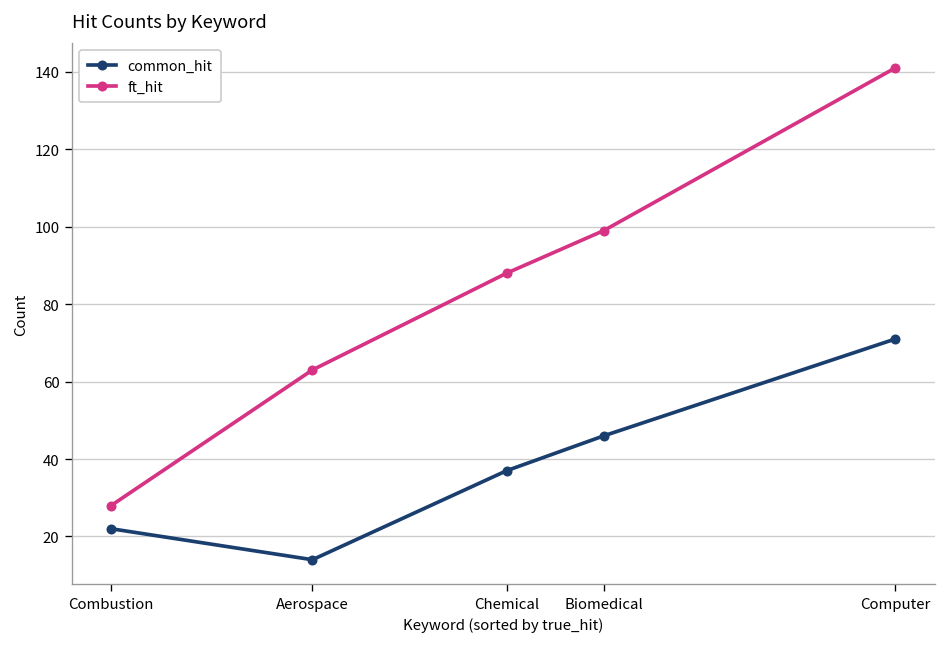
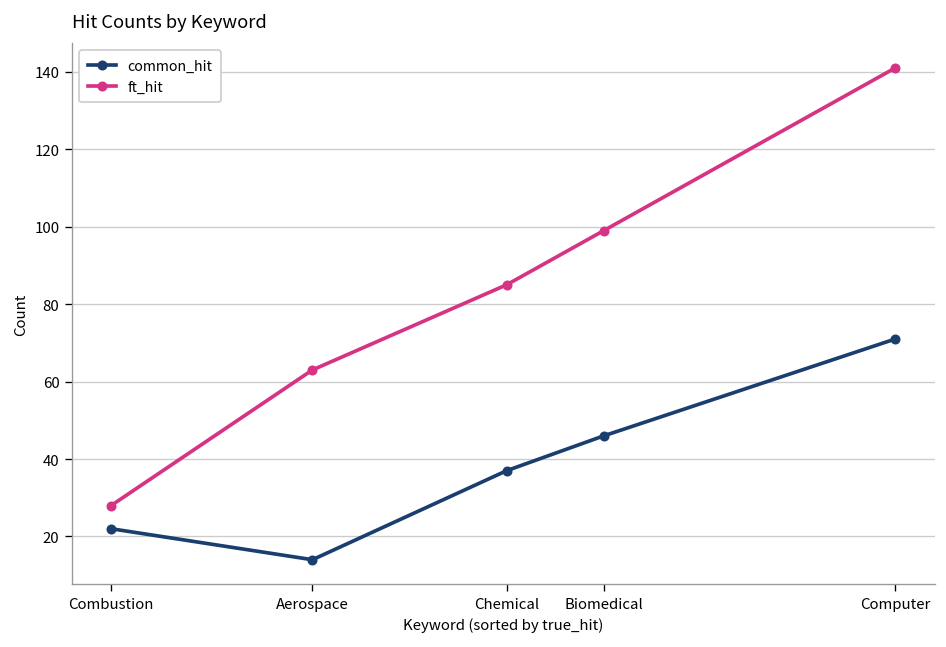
ft_hit, Chemical: 88 -> 85
